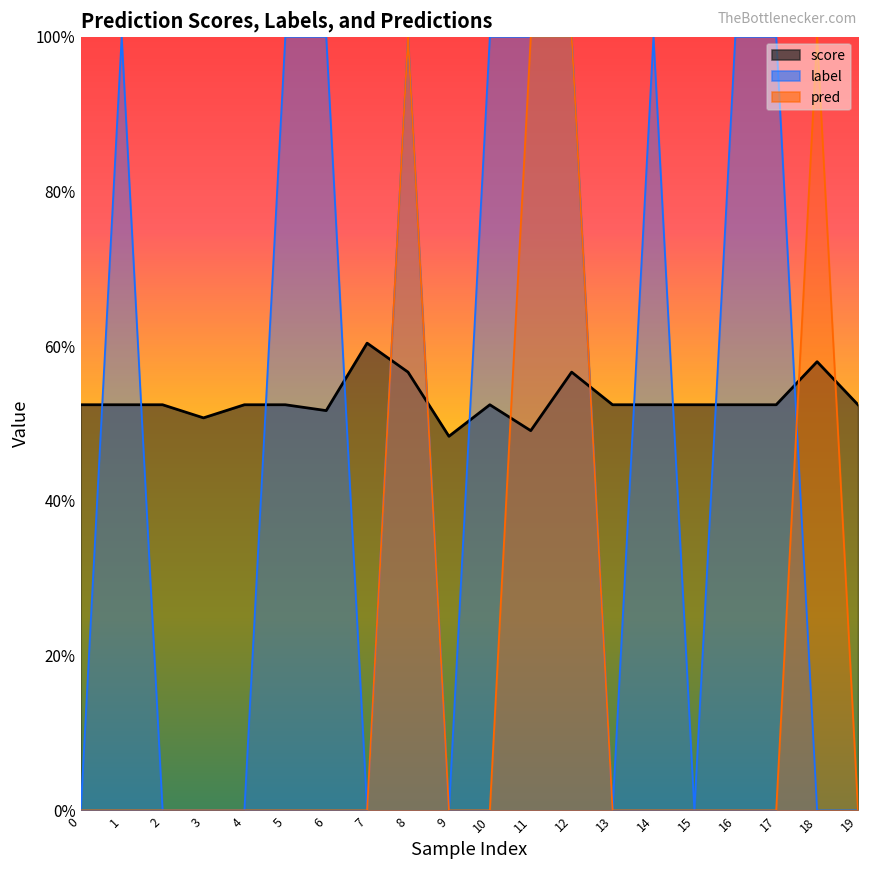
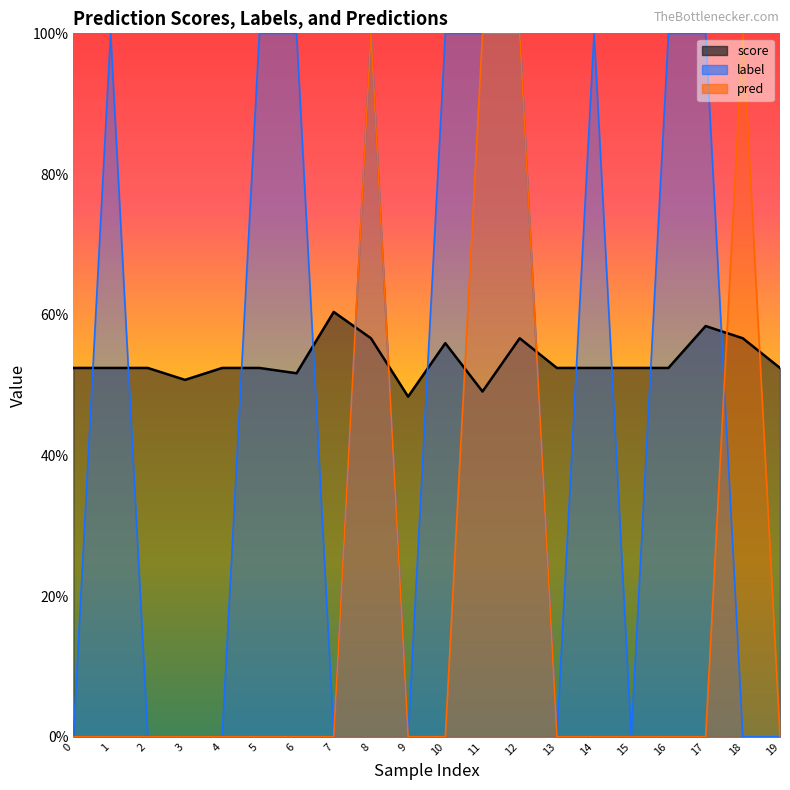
score, 10: 52% -> 56%
score, 17: 52% -> 58%
score, 18: 58% -> 57%
